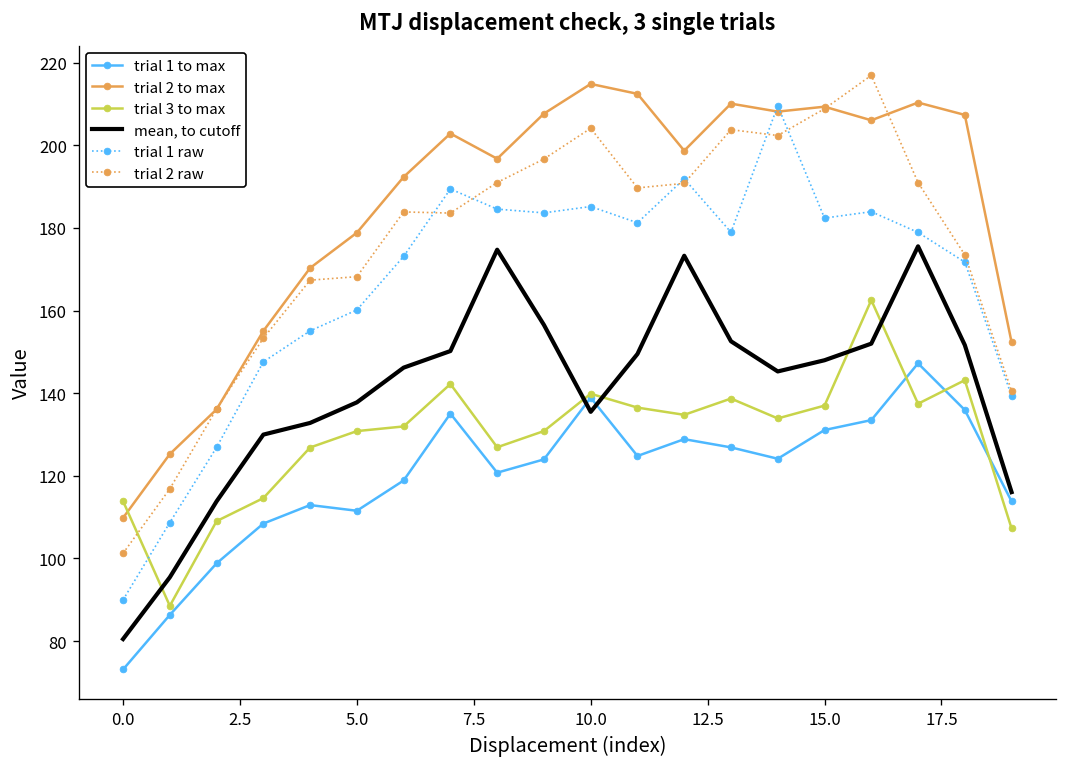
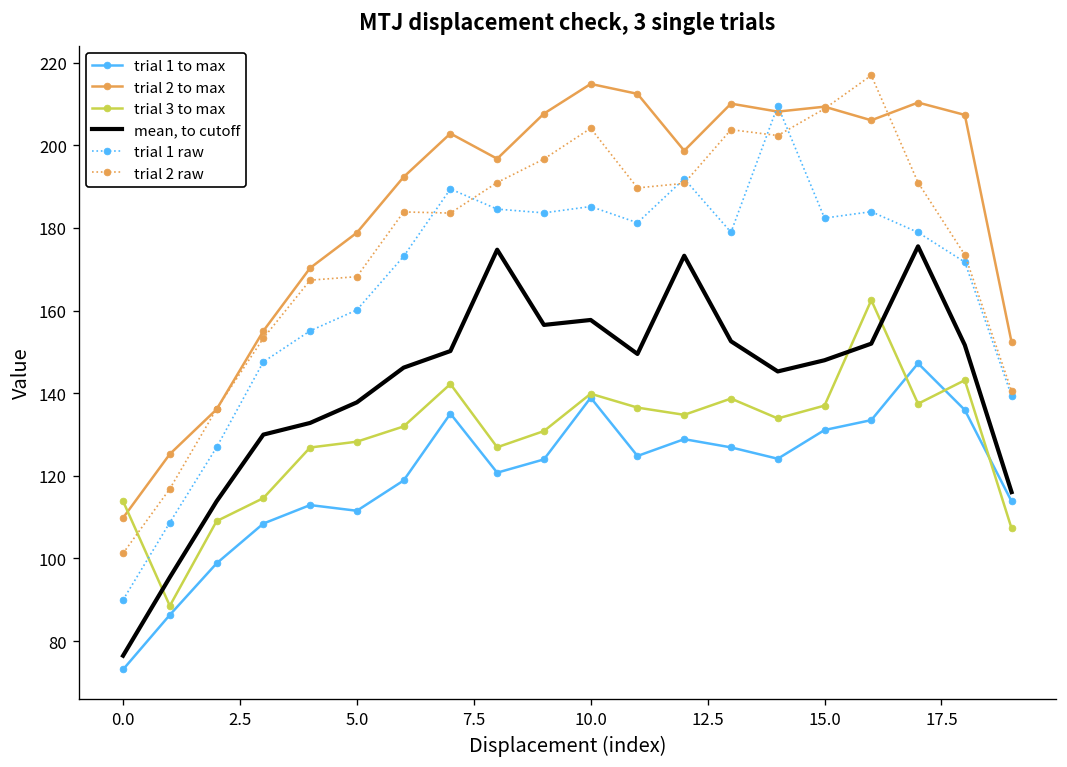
mean, to cutoff, 0.0: 80 -> 76
trial 3 to max, 5.0: 131 -> 128
mean, to cutoff, 10.0: 135 -> 158
